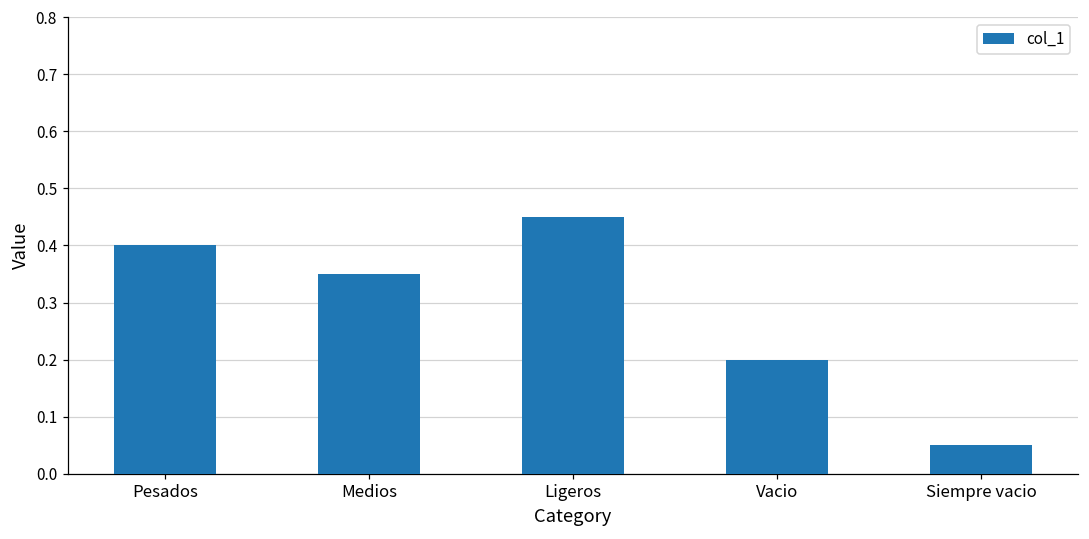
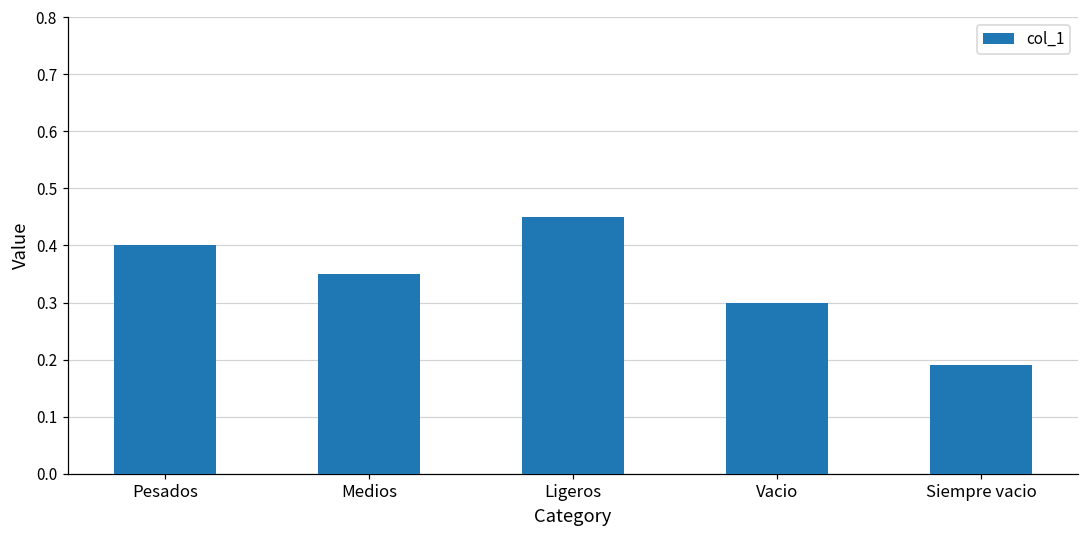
Vacio: 0.2 -> 0.3
Siempre vacio: 0.05 -> 0.19
